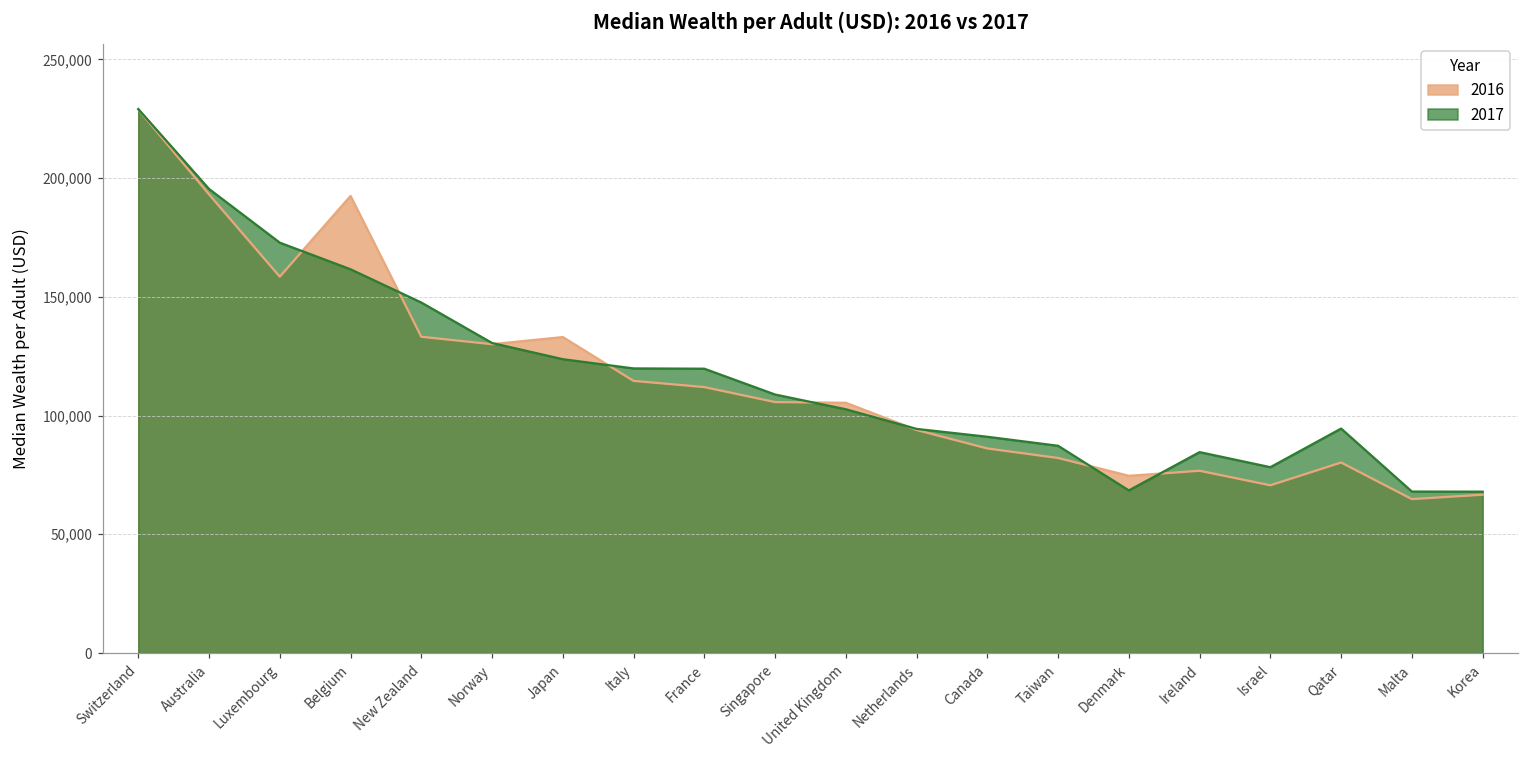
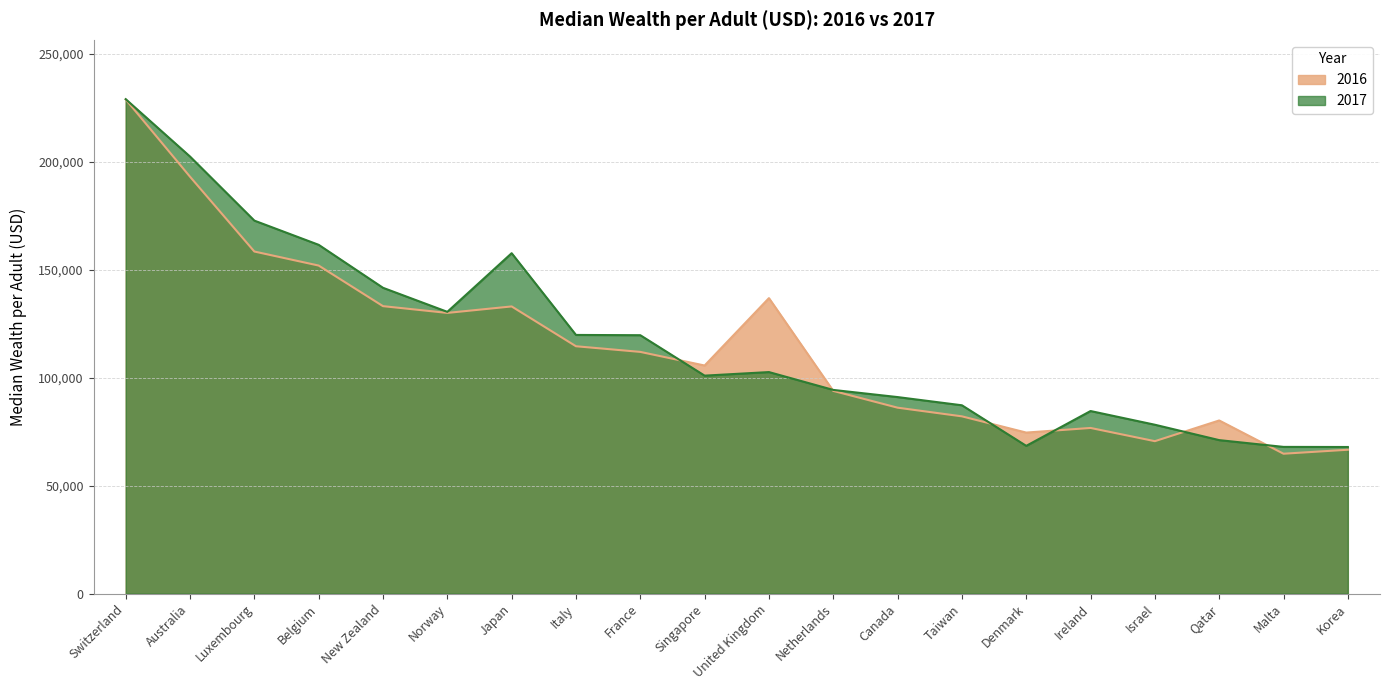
2017, Australia: 195,000 -> 202,000
2016, Belgium: 192,000 -> 152,000
2017, New Zealand: 148,000 -> 142,000
2017, Japan: 124,000 -> 158,000
2017, Singapore: 109,000 -> 101,000
2016, United Kingdom: 105,000 -> 137,000
2017, Qatar: 95,000 -> 71,000
